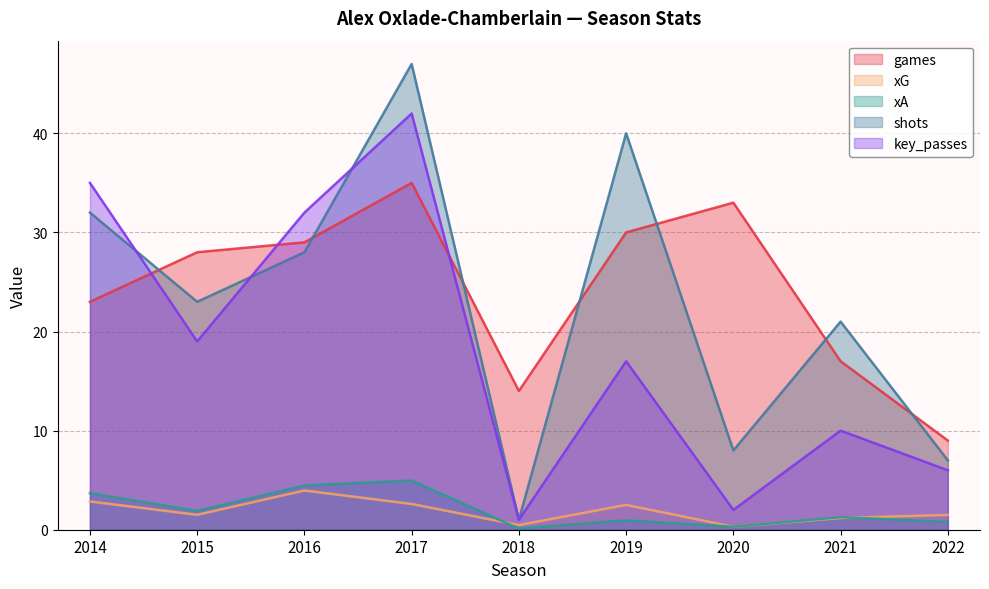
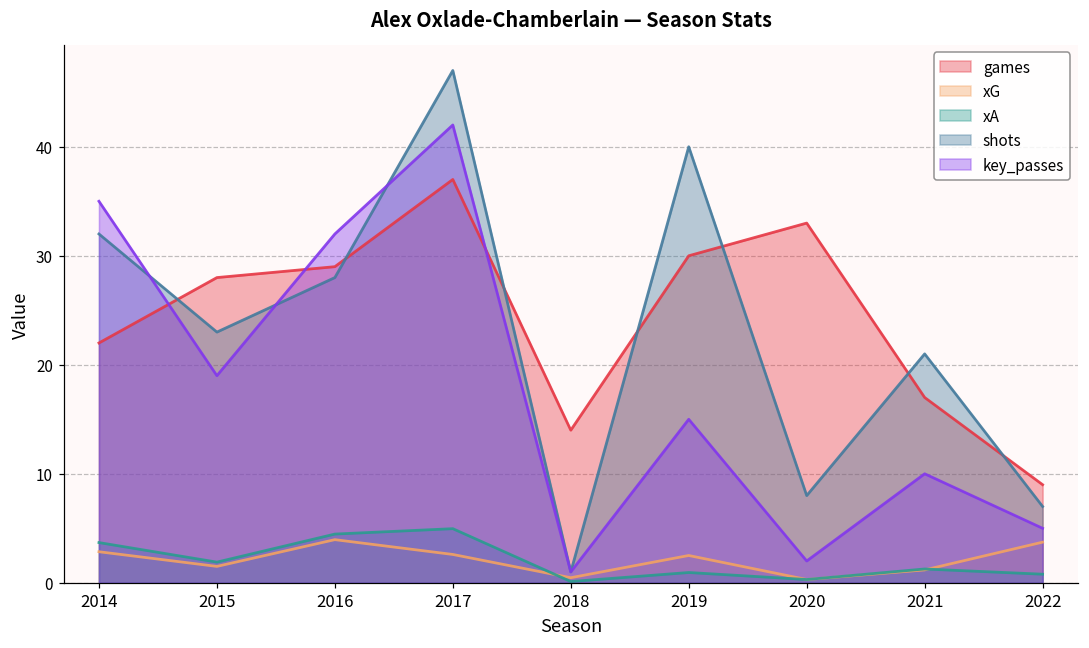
games, 2014: 23 -> 22
games, 2017: 35 -> 37
key_passes, 2019: 17 -> 15
xG, 2022: 1 -> 4
key_passes, 2022: 6 -> 5
